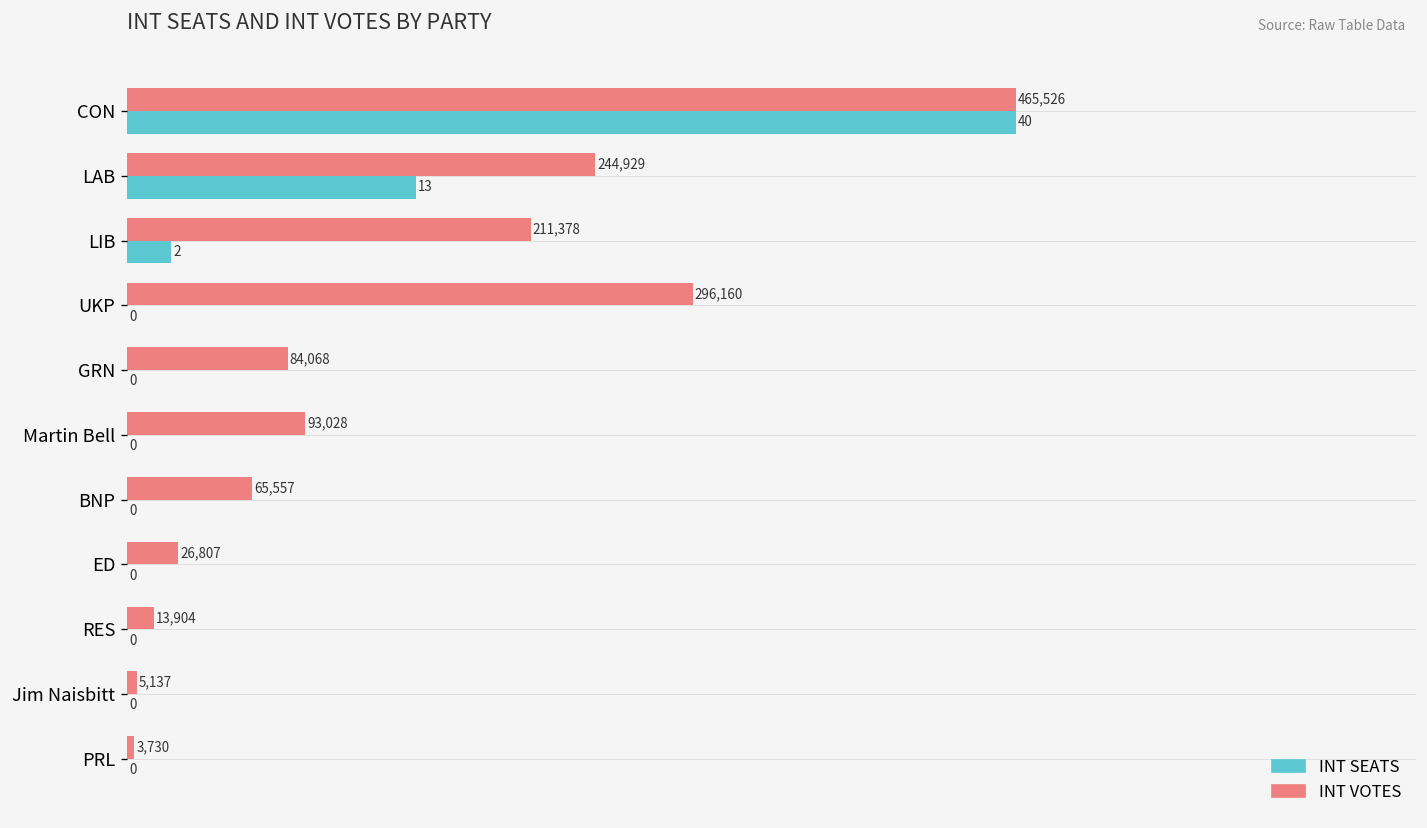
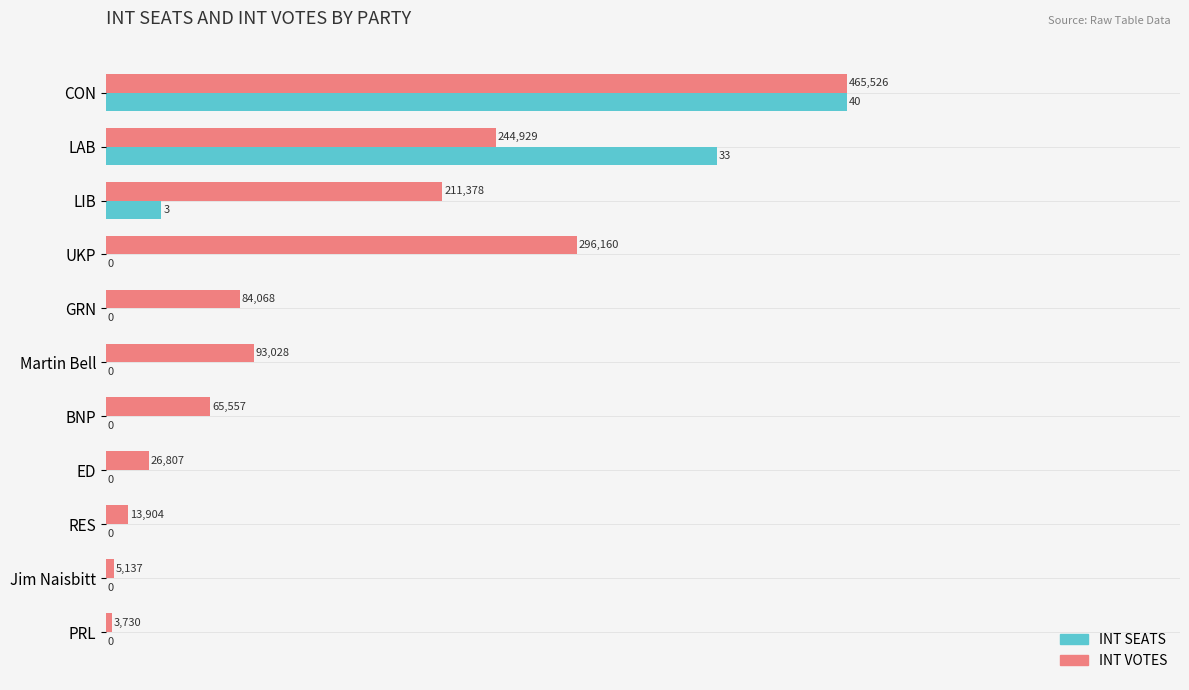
INT SEATS, LAB: 13 -> 33
INT SEATS, LIB: 2 -> 3
